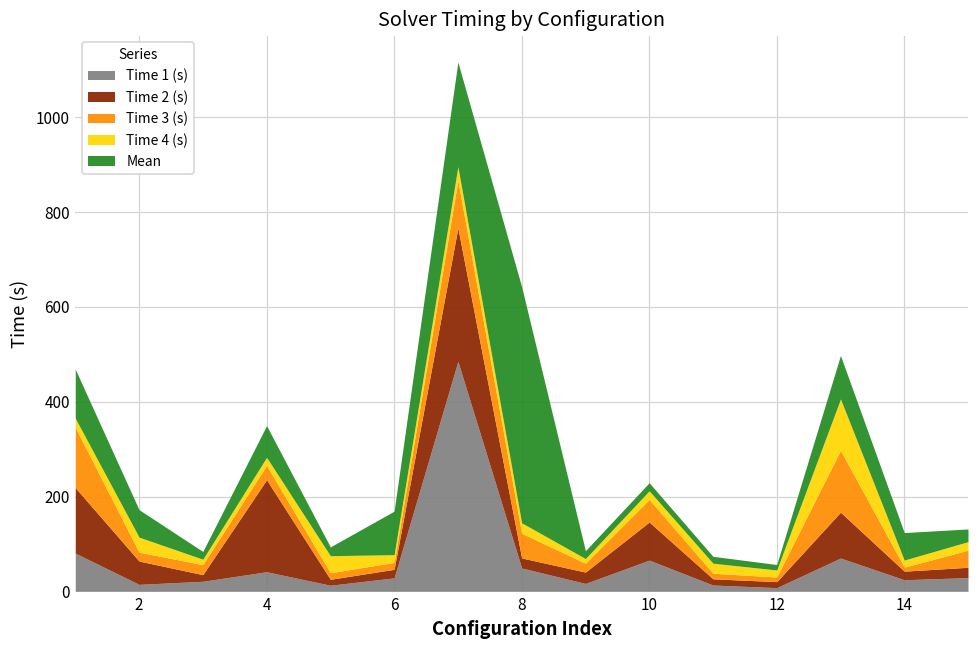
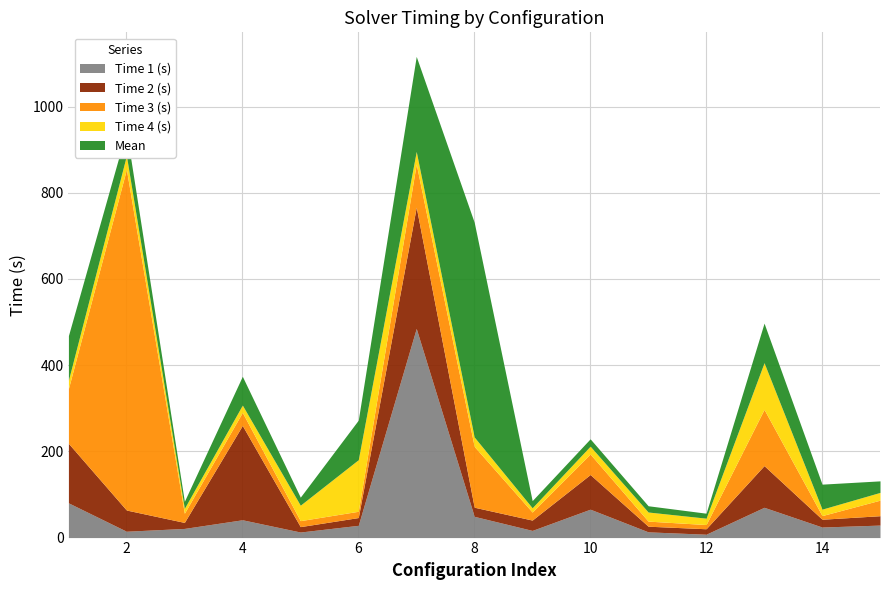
Time 3 (s), 2: 20 -> 790
Time 2 (s), 4: 190 -> 220
Time 4 (s), 6: 20 -> 120
Time 3 (s), 8: 50 -> 140
